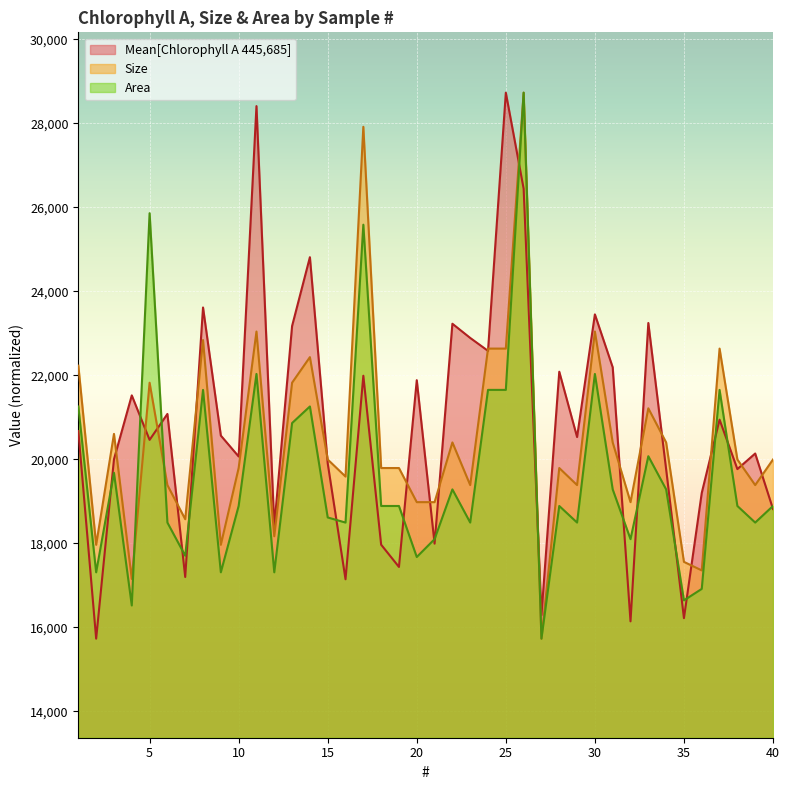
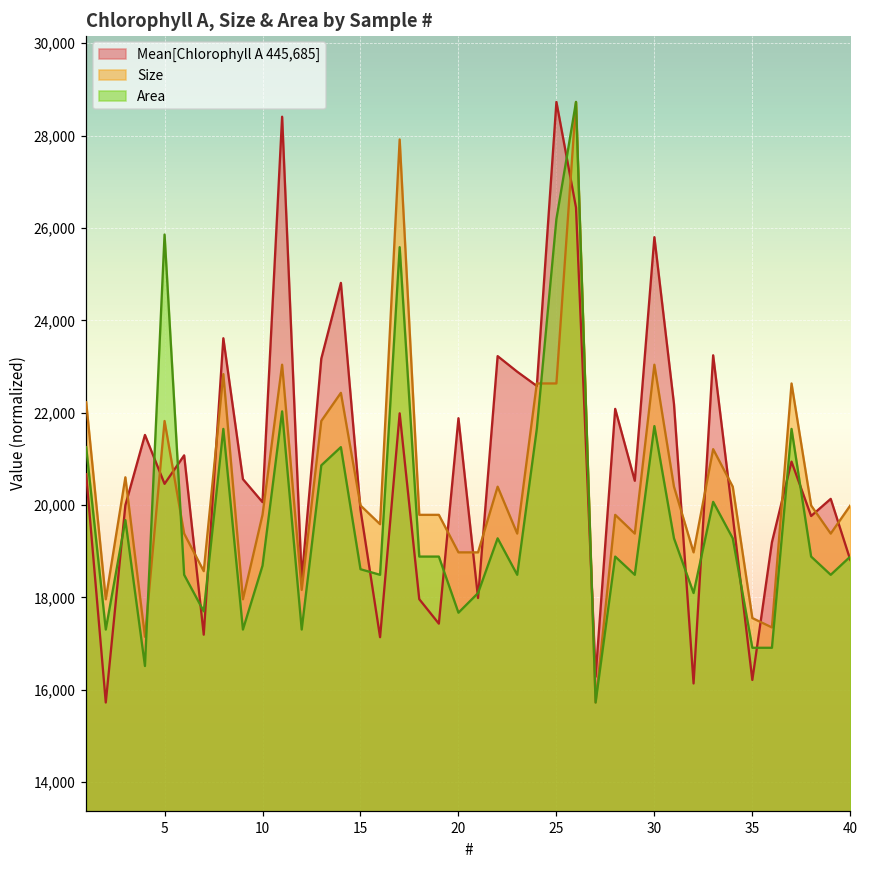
Area, 10: 18,900 -> 18,700
Area, 25: 21,600 -> 26,200
Mean[Chlorophyll A 445,685], 30: 23,400 -> 25,800
Area, 30: 22,000 -> 21,700
Area, 35: 16,600 -> 16,900
